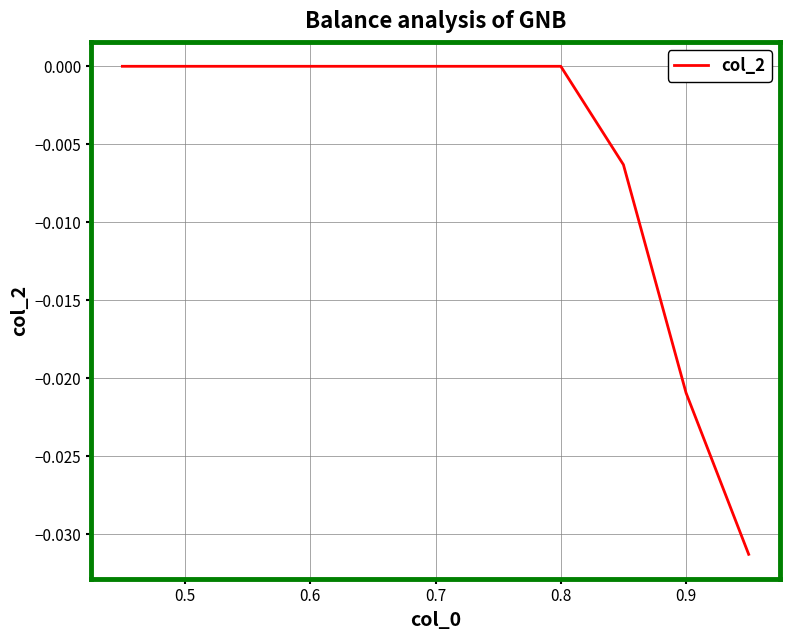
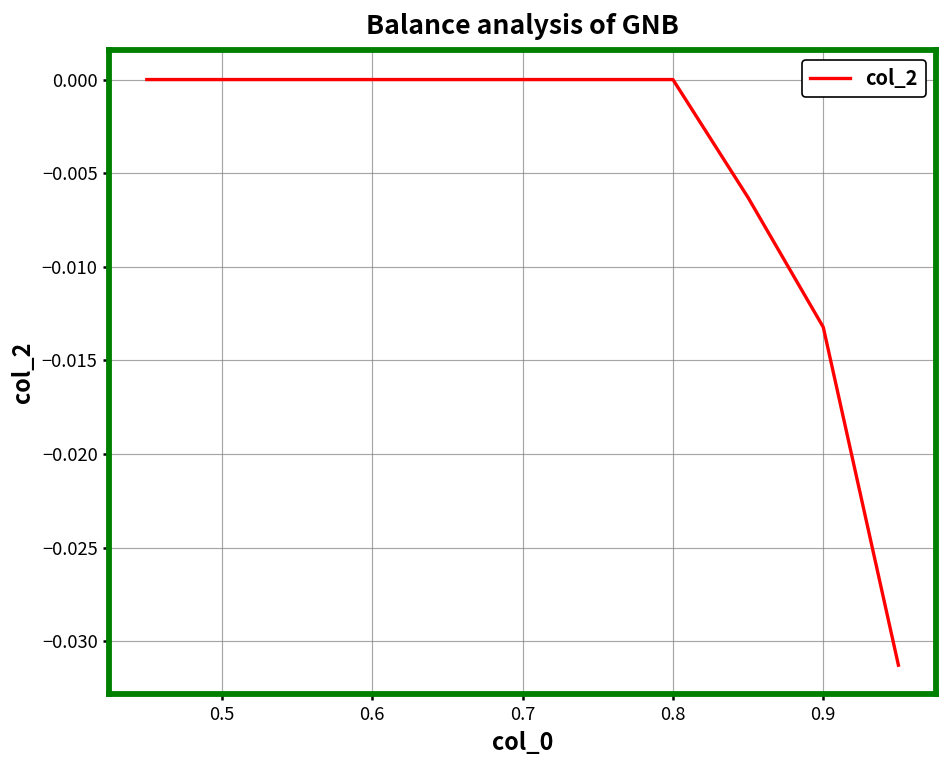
0.9: -0.0209 -> -0.0132
